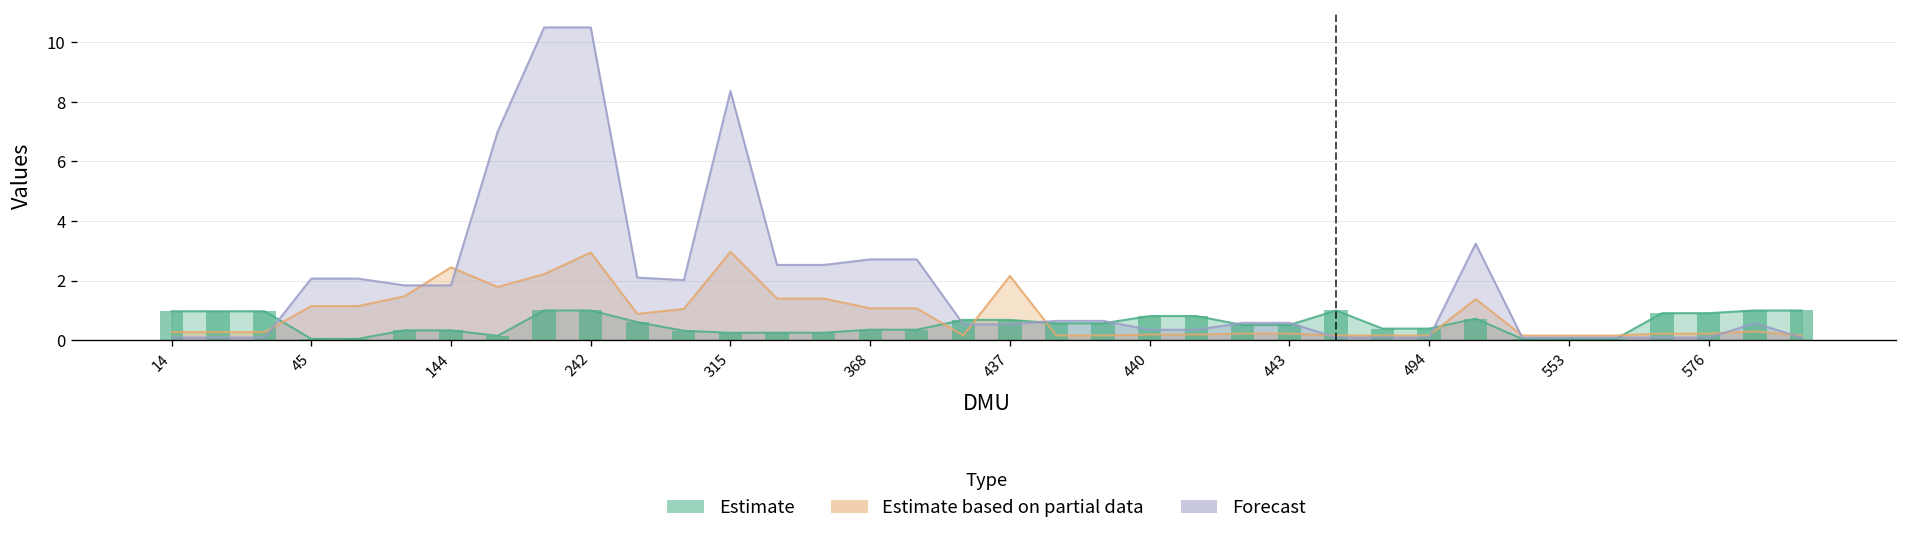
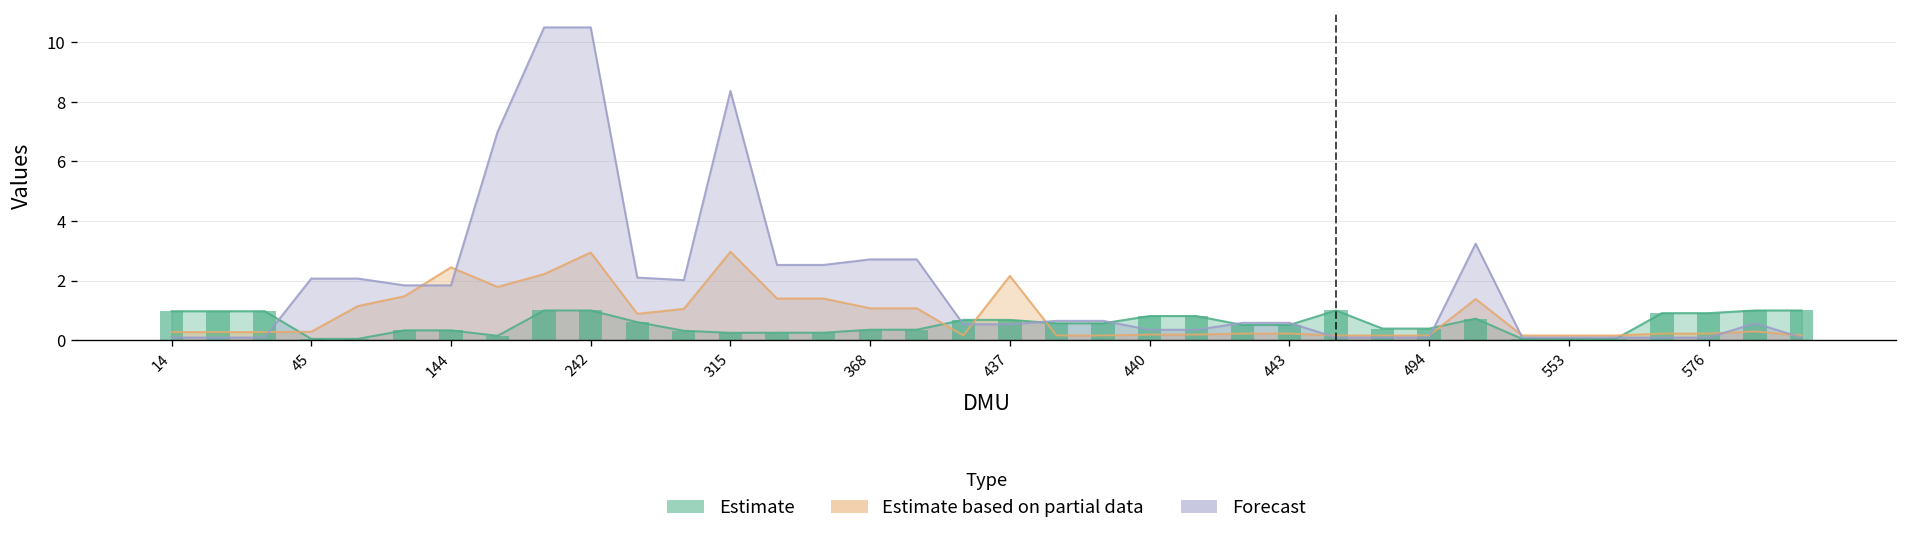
Estimate based on partial data, 45: 1.1 -> 0.3
